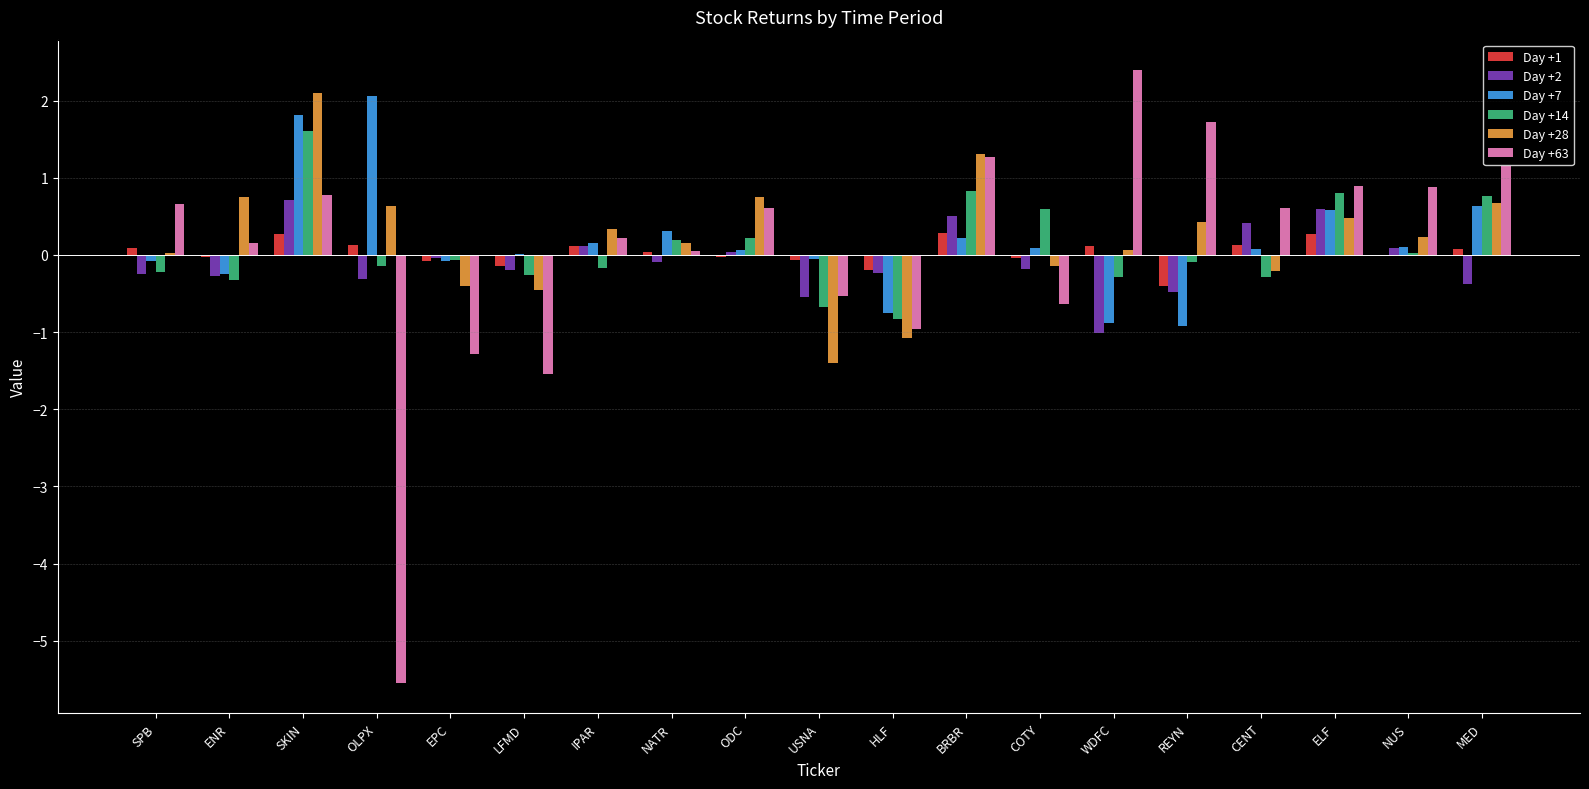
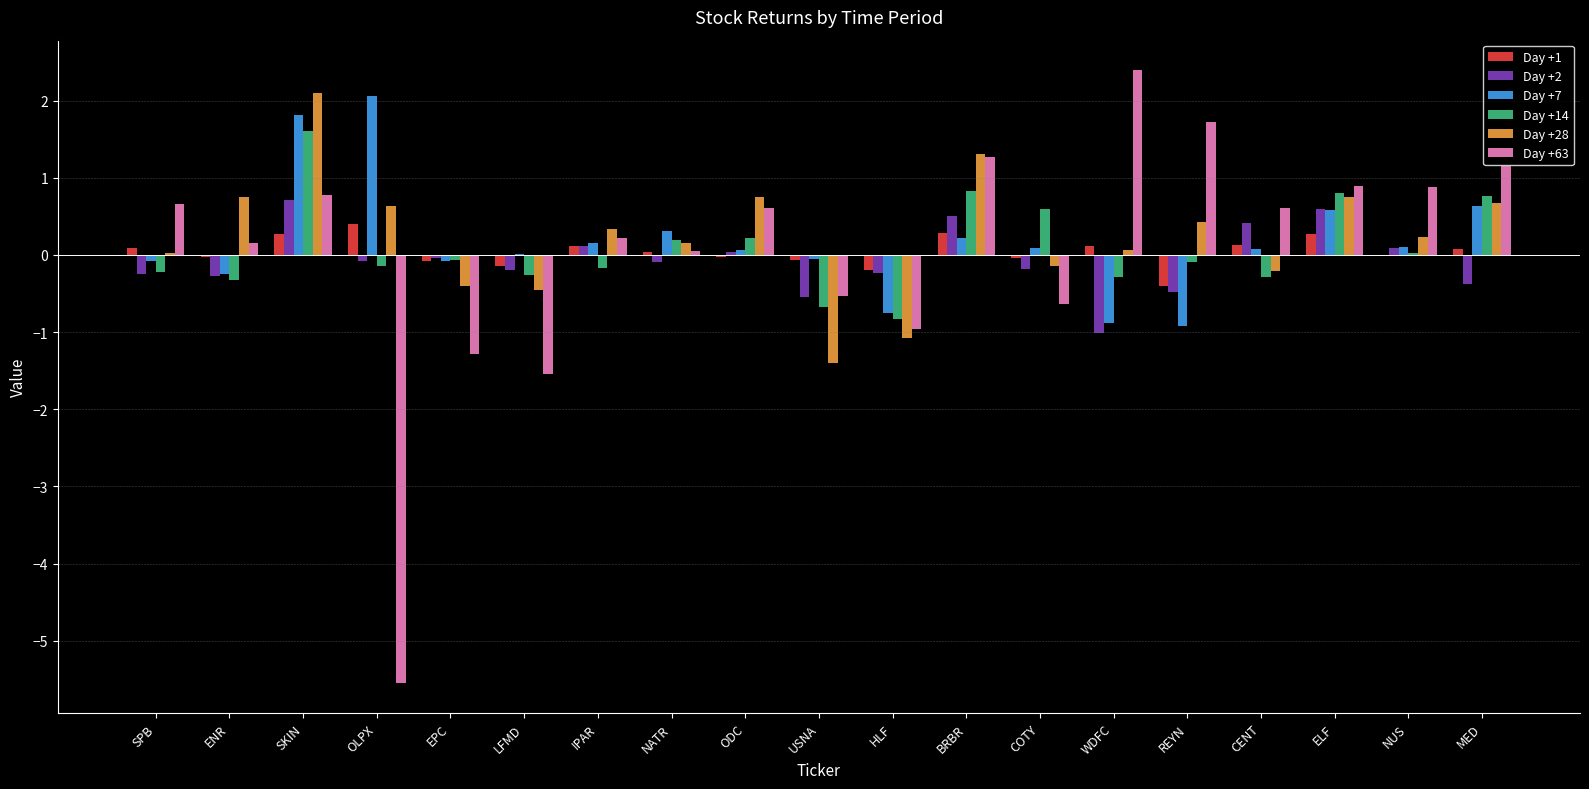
Day +1, OLPX: 0.1 -> 0.4
Day +2, OLPX: -0.3 -> -0.1
Day +28, ELF: 0.5 -> 0.8
